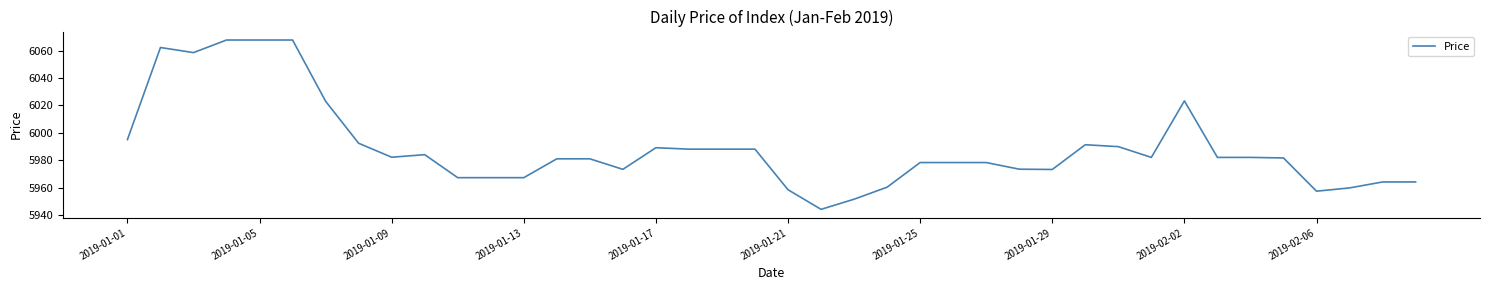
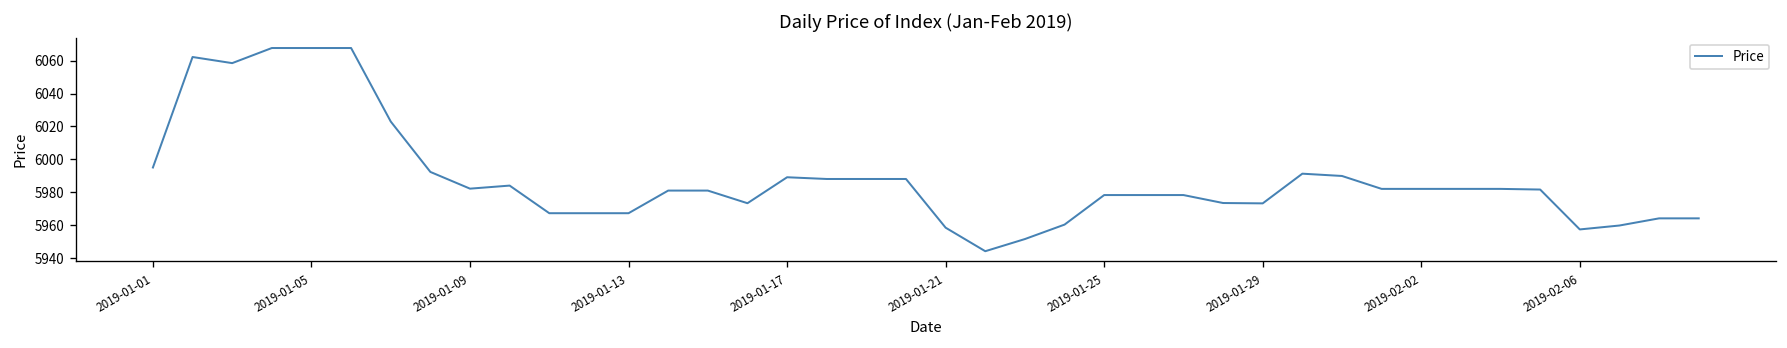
2019-02-02: 6023 -> 5982
